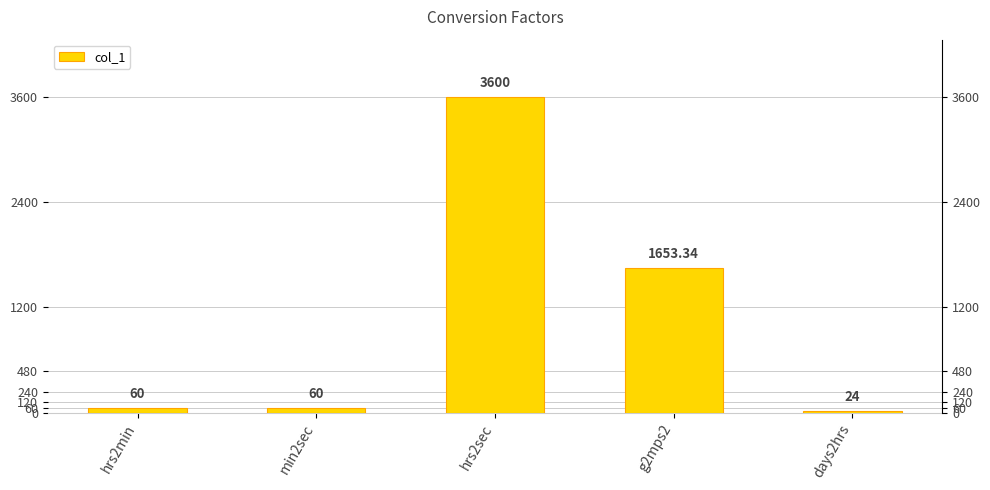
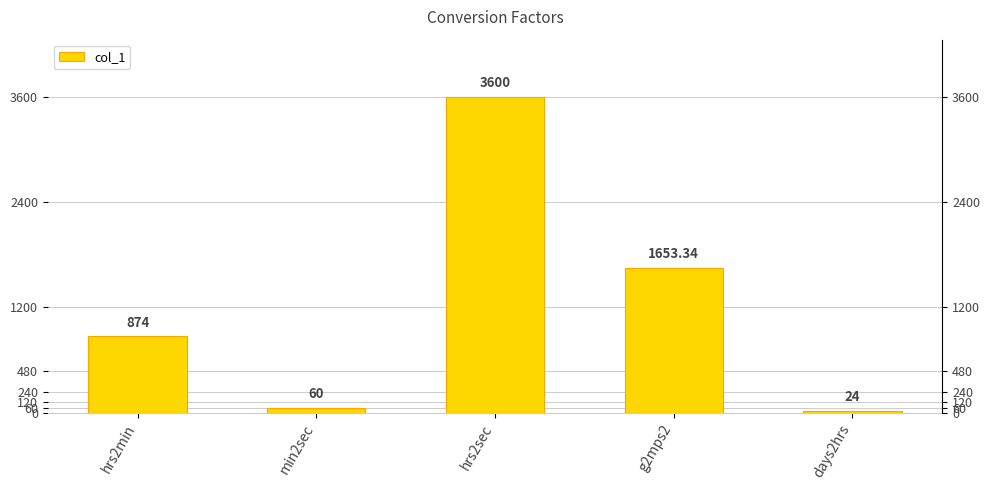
hrs2min: 60 -> 874
